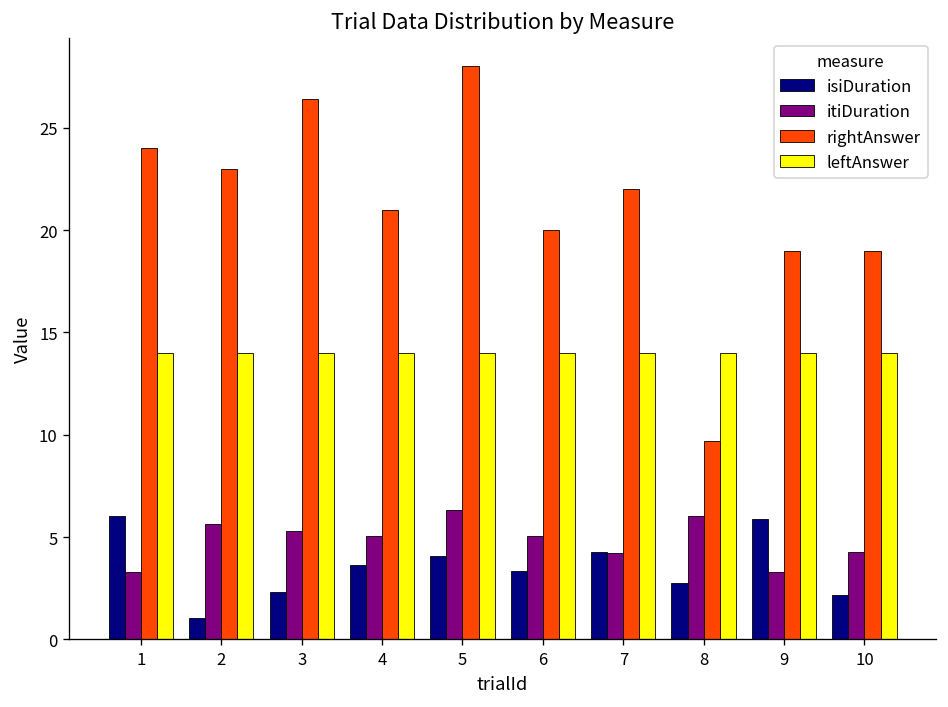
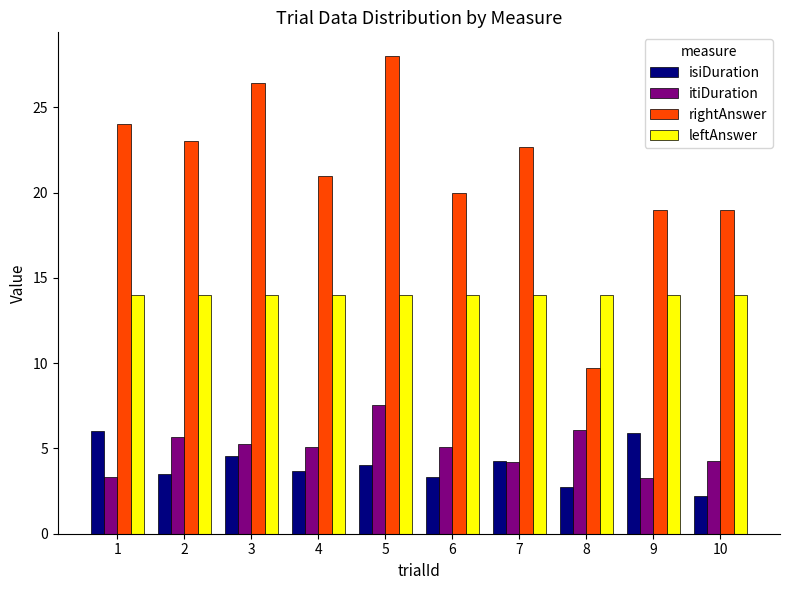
isiDuration, 2: 1.1 -> 3.5
isiDuration, 3: 2.3 -> 4.6
itiDuration, 5: 6.3 -> 7.6
rightAnswer, 7: 22.0 -> 22.7
